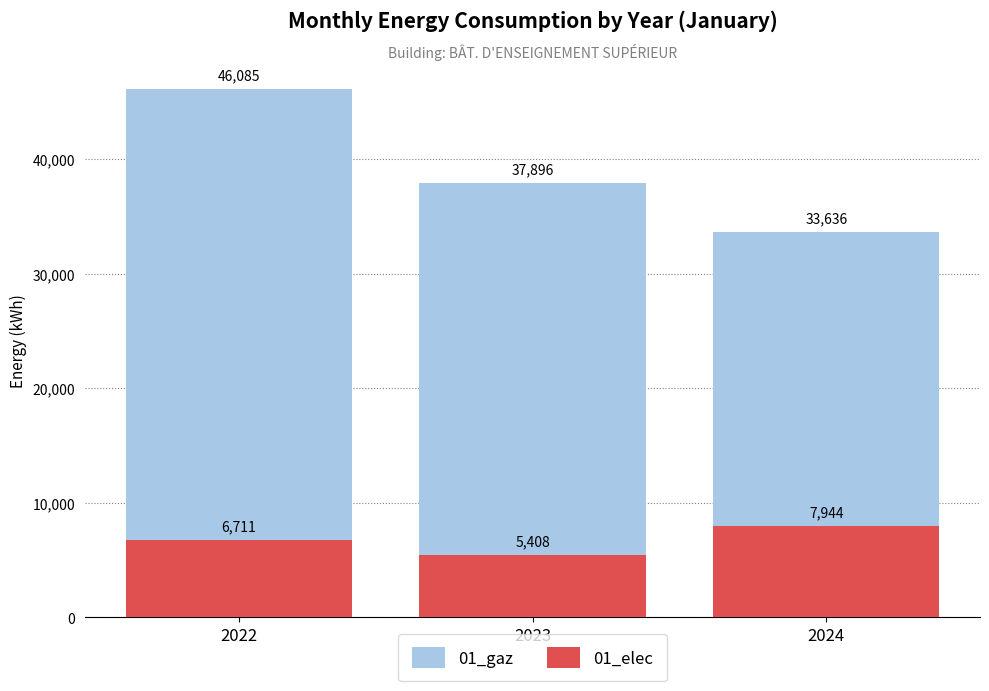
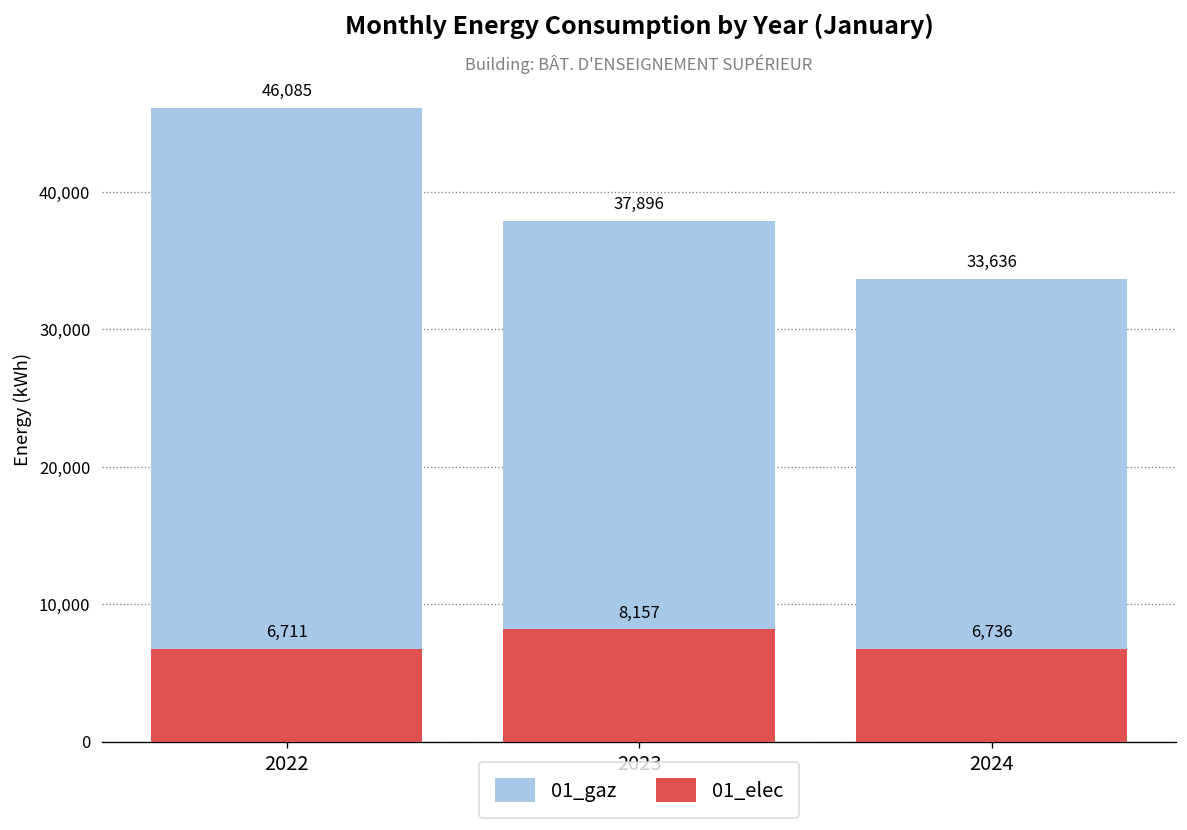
01_elec, 2023: 5,408 -> 8,157
01_elec, 2024: 7,944 -> 6,736
